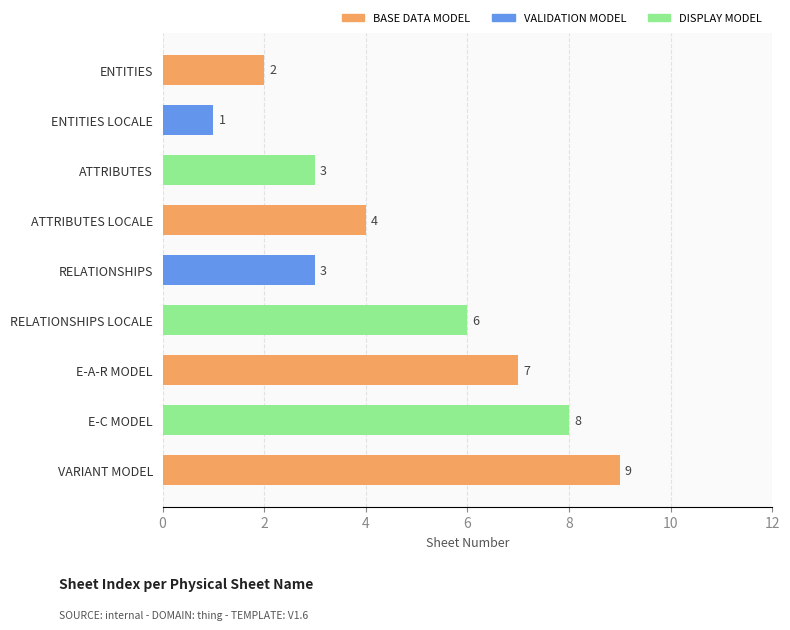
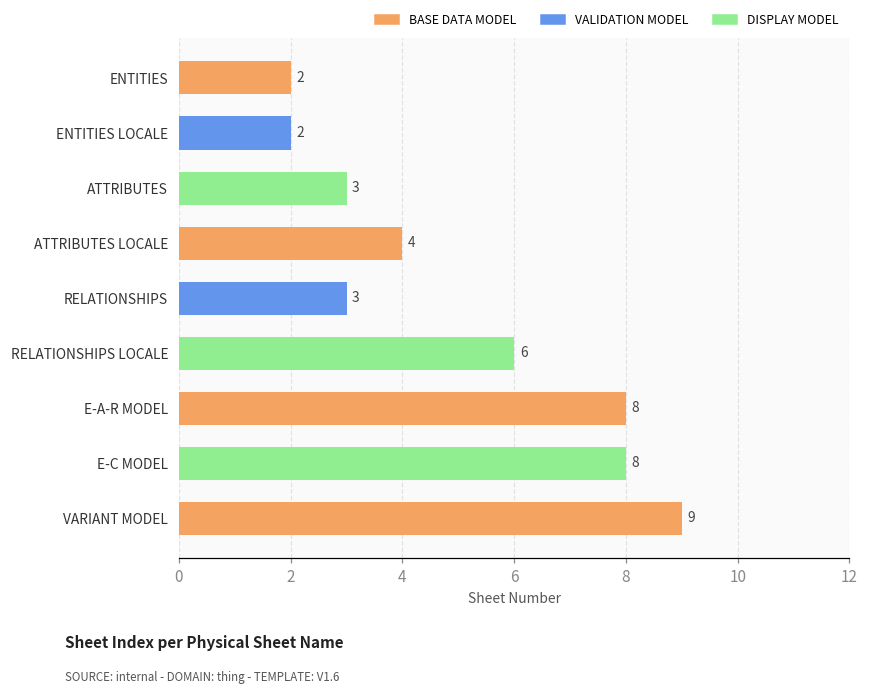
ENTITIES LOCALE: 1 -> 2
E-A-R MODEL: 7 -> 8
